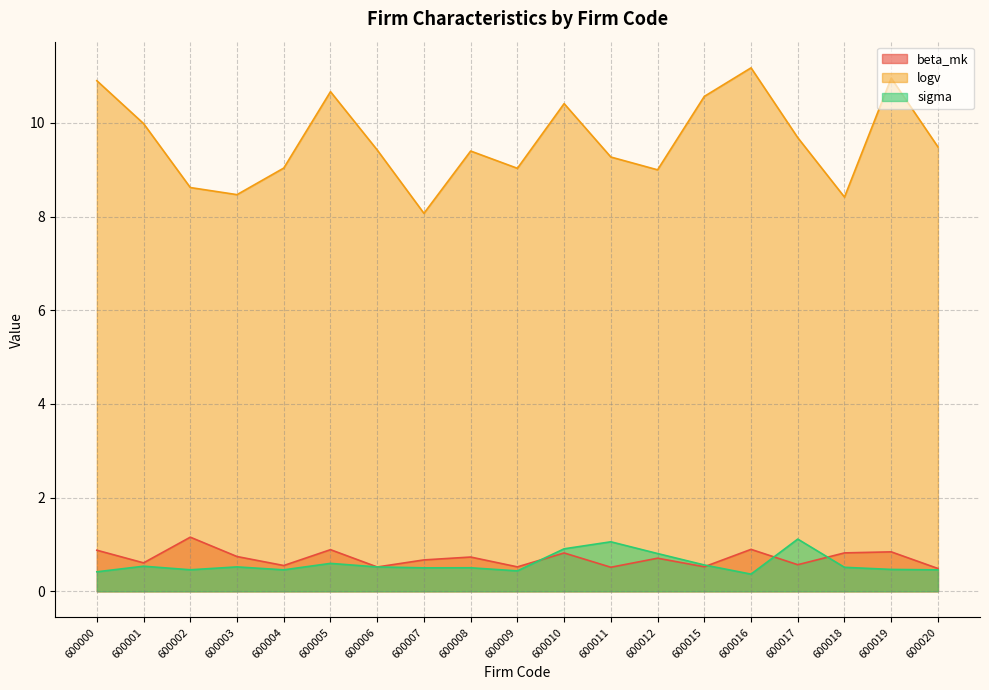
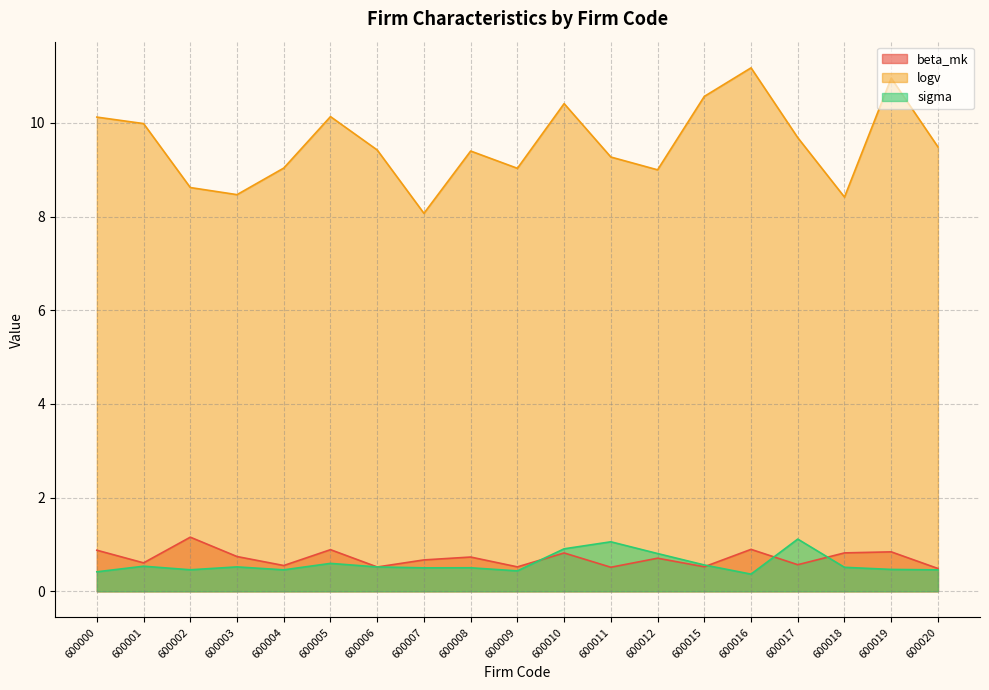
logv, 600000: 10.9 -> 10.1
logv, 600005: 10.7 -> 10.1
